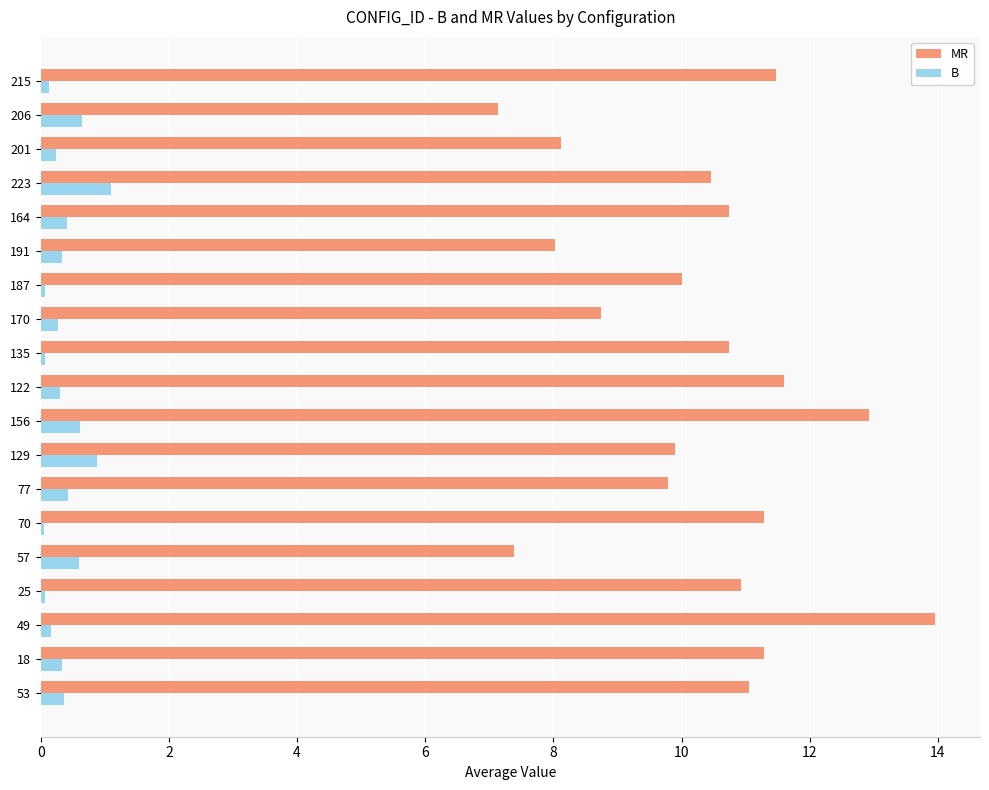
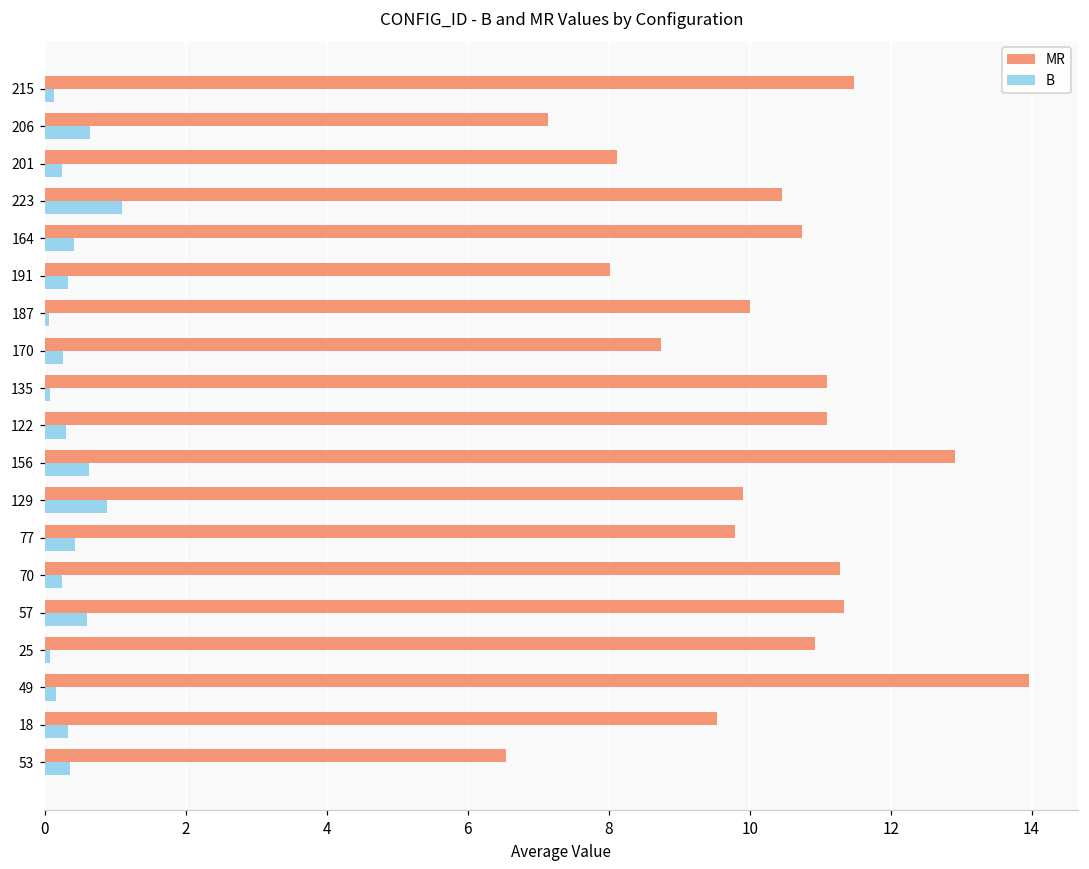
MR, 135: 10.7 -> 11.1
MR, 122: 11.6 -> 11.1
B, 70: 0.1 -> 0.3
MR, 57: 7.4 -> 11.3
MR, 18: 11.3 -> 9.5
MR, 53: 11.1 -> 6.5
